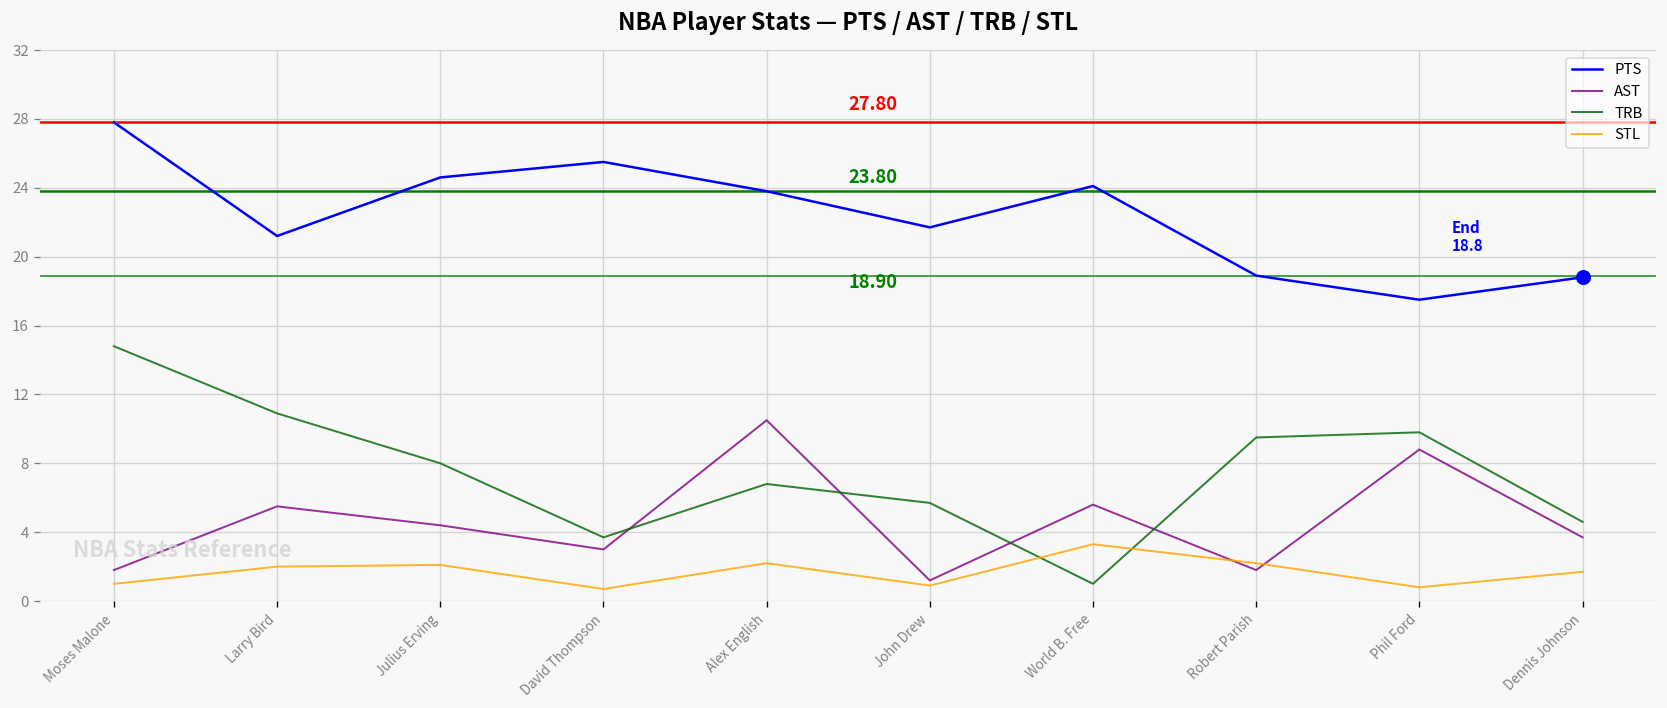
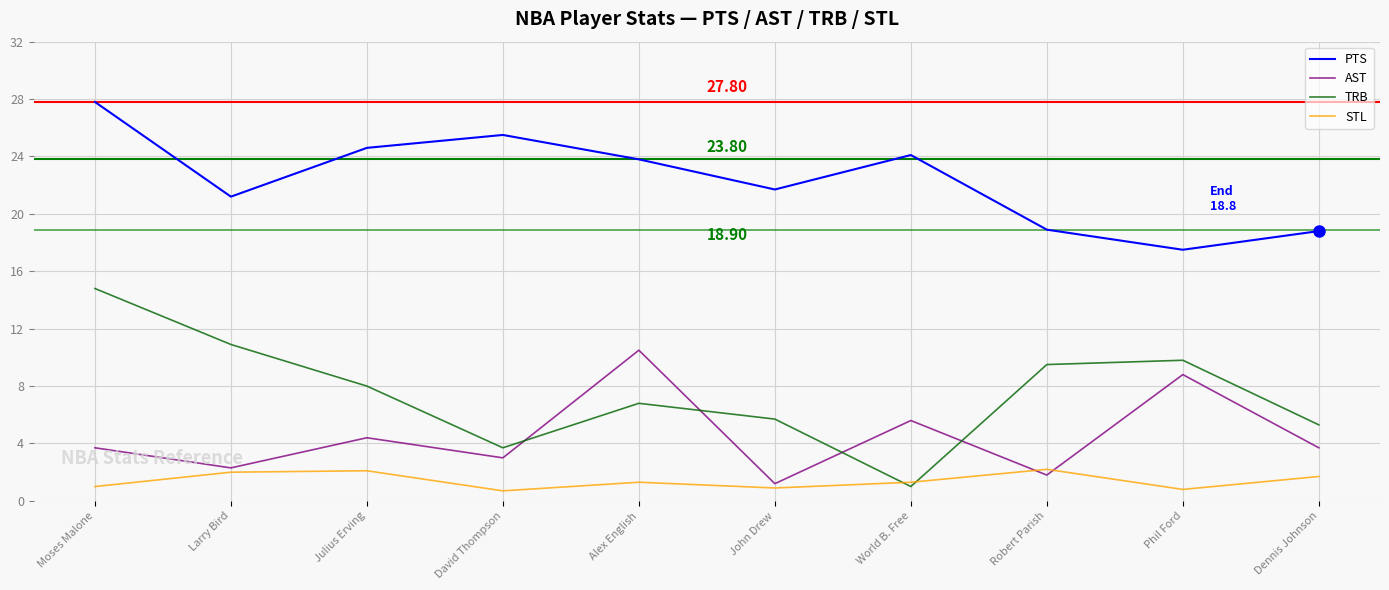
AST, Moses Malone: 1.8 -> 3.7
AST, Larry Bird: 5.5 -> 2.3
STL, Alex English: 2.2 -> 1.3
STL, World B. Free: 3.3 -> 1.3
TRB, Dennis Johnson: 4.6 -> 5.3
